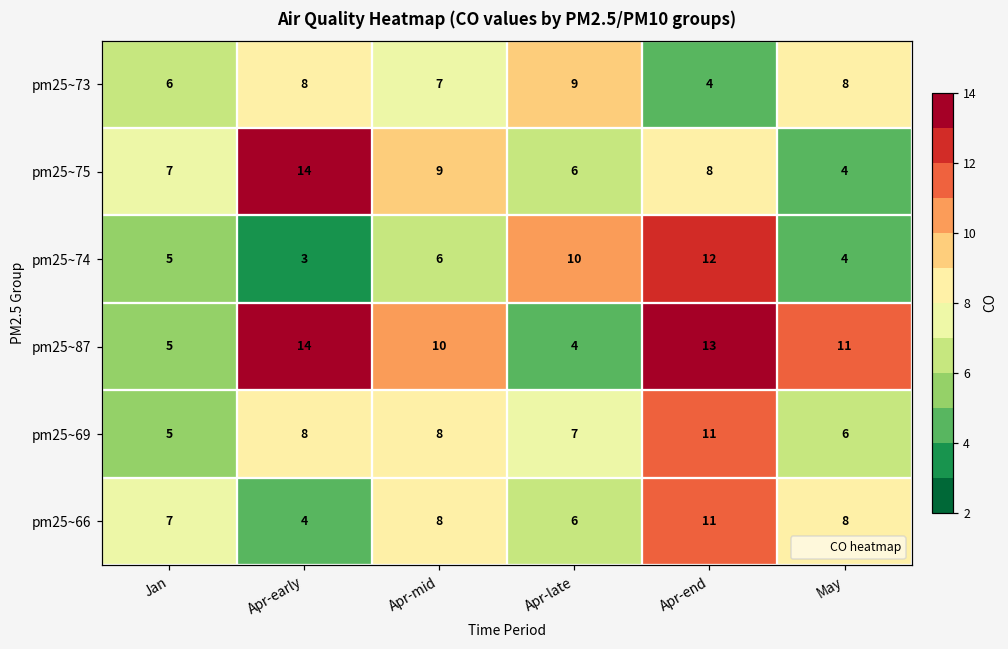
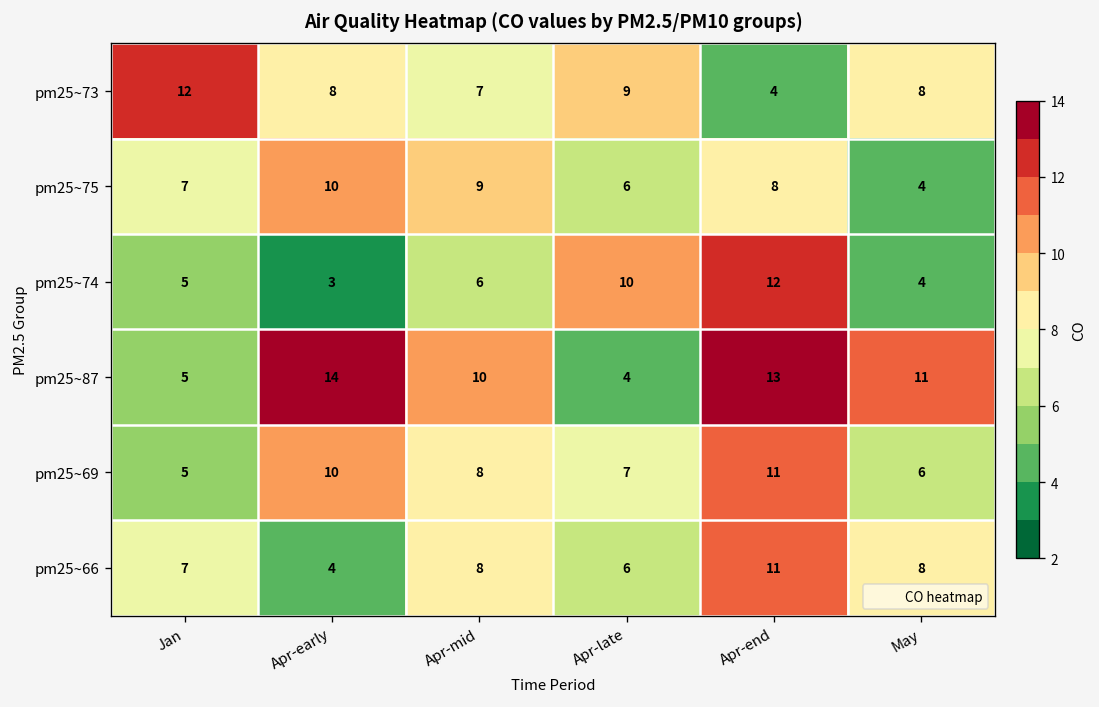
pm25~73, Jan: 6 -> 12
pm25~75, Apr-early: 14 -> 10
pm25~69, Apr-early: 8 -> 10
